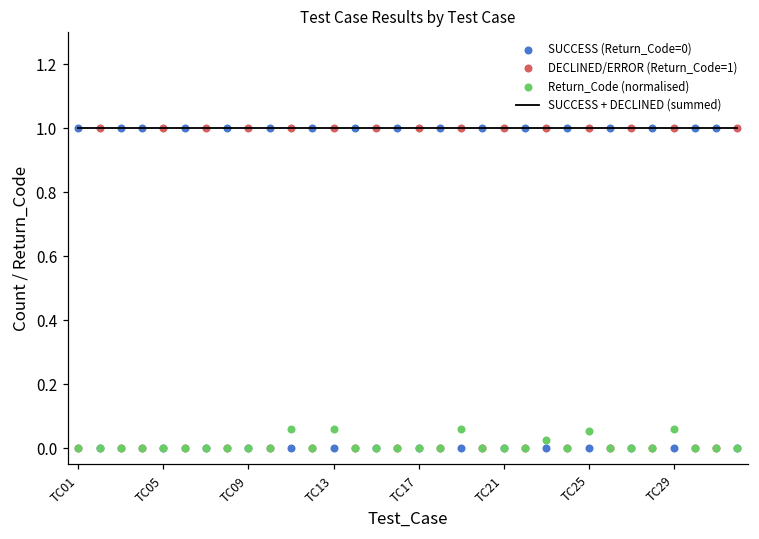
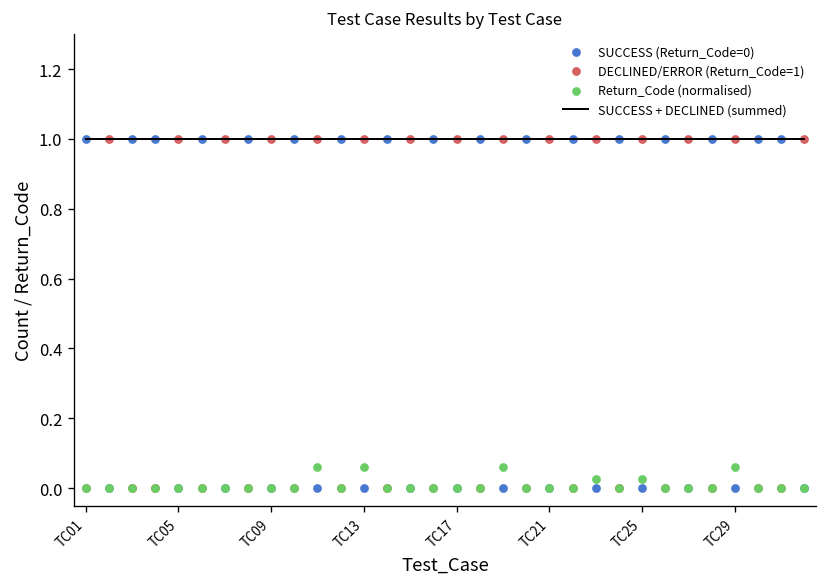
Return_Code (normalised), TC25: 0.06 -> 0.03
